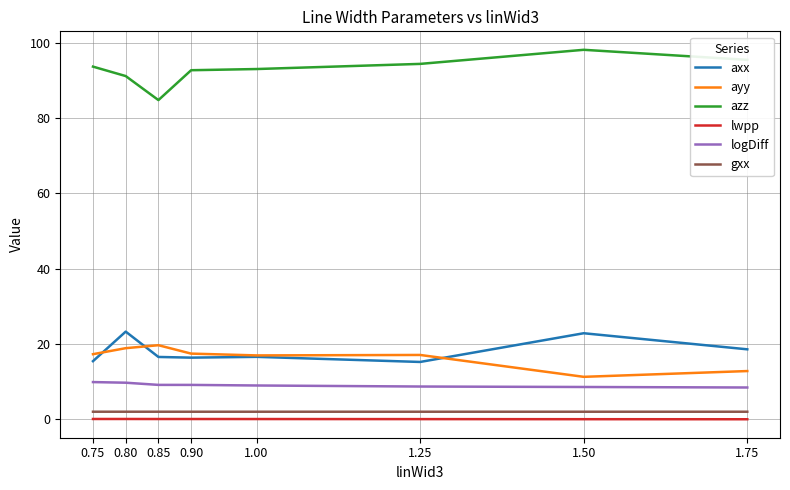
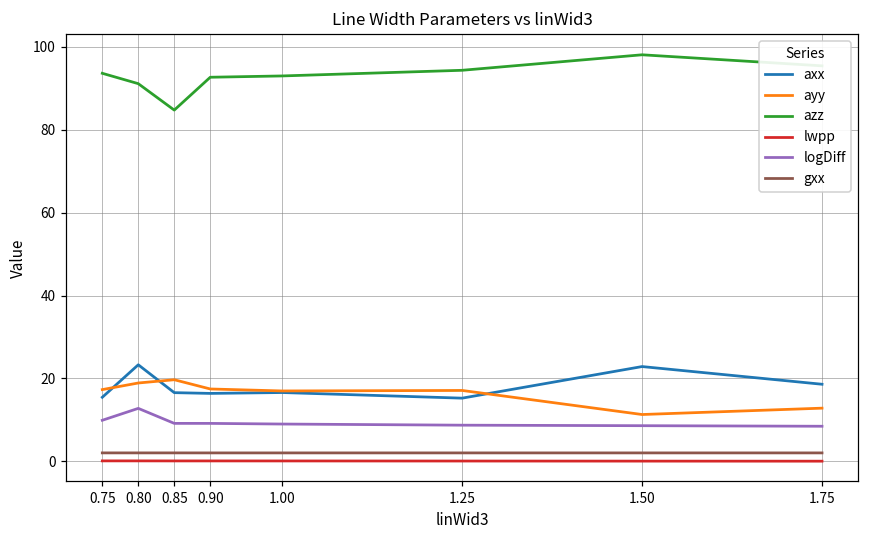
logDiff, 0.80: 10 -> 13
